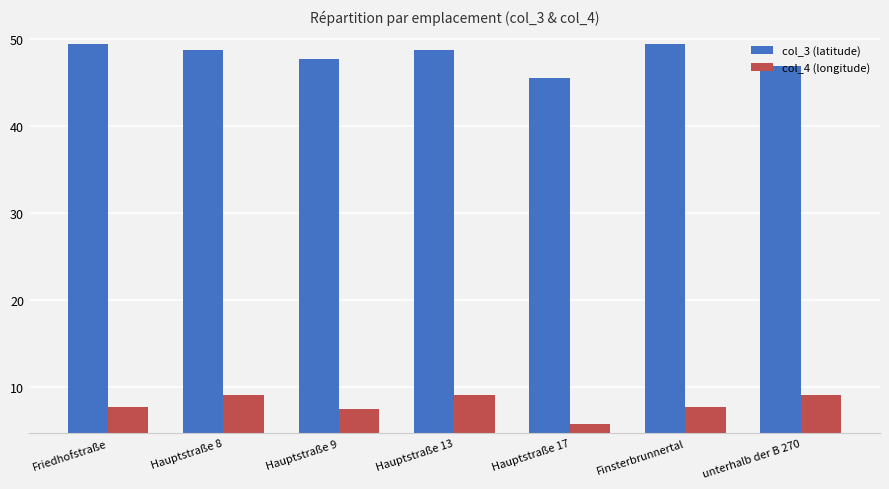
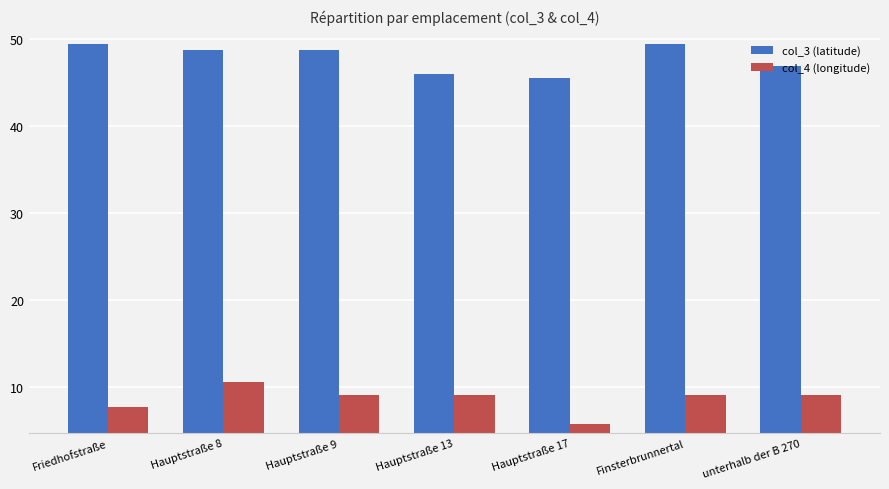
col_4 (longitude), Hauptstraße 8: 9 -> 11
col_3 (latitude), Hauptstraße 9: 48 -> 49
col_4 (longitude), Hauptstraße 9: 8 -> 9
col_3 (latitude), Hauptstraße 13: 49 -> 46
col_4 (longitude), Finsterbrunnertal: 8 -> 9
